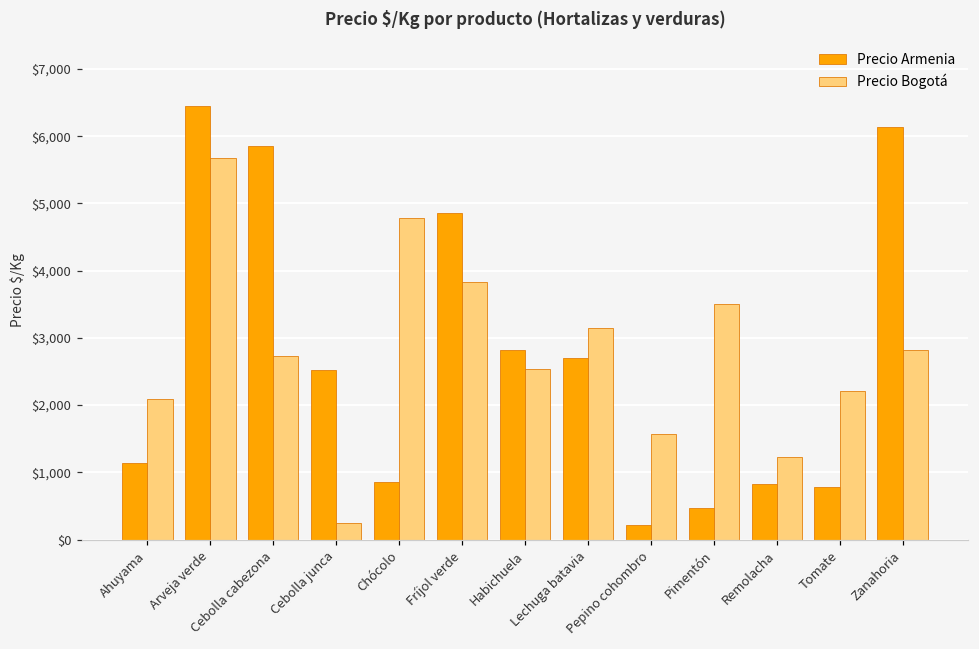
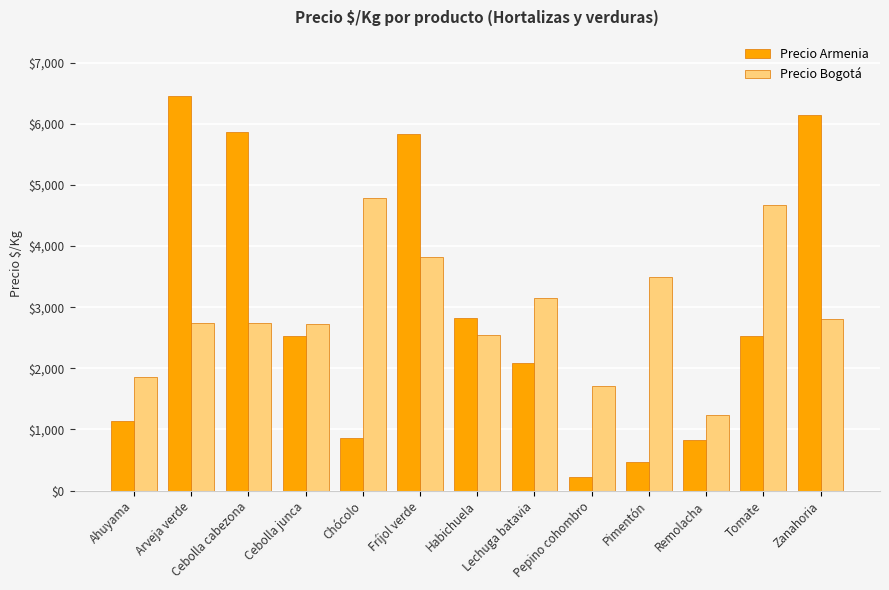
Precio Bogotá, Ahuyama: $2,100 -> $1,900
Precio Bogotá, Arveja verde: $5,700 -> $2,700
Precio Bogotá, Cebolla junca: $200 -> $2,700
Precio Armenia, Fríjol verde: $4,900 -> $5,800
Precio Armenia, Lechuga batavia: $2,700 -> $2,100
Precio Bogotá, Pepino cohombro: $1,600 -> $1,700
Precio Armenia, Tomate: $800 -> $2,500
Precio Bogotá, Tomate: $2,200 -> $4,700
